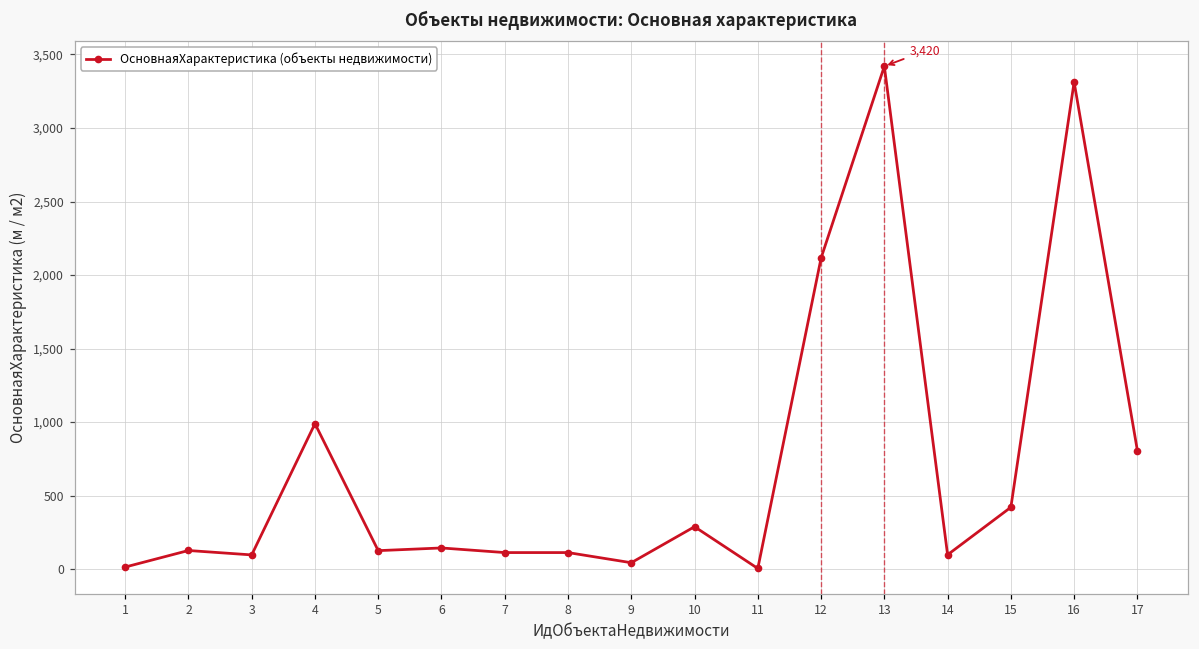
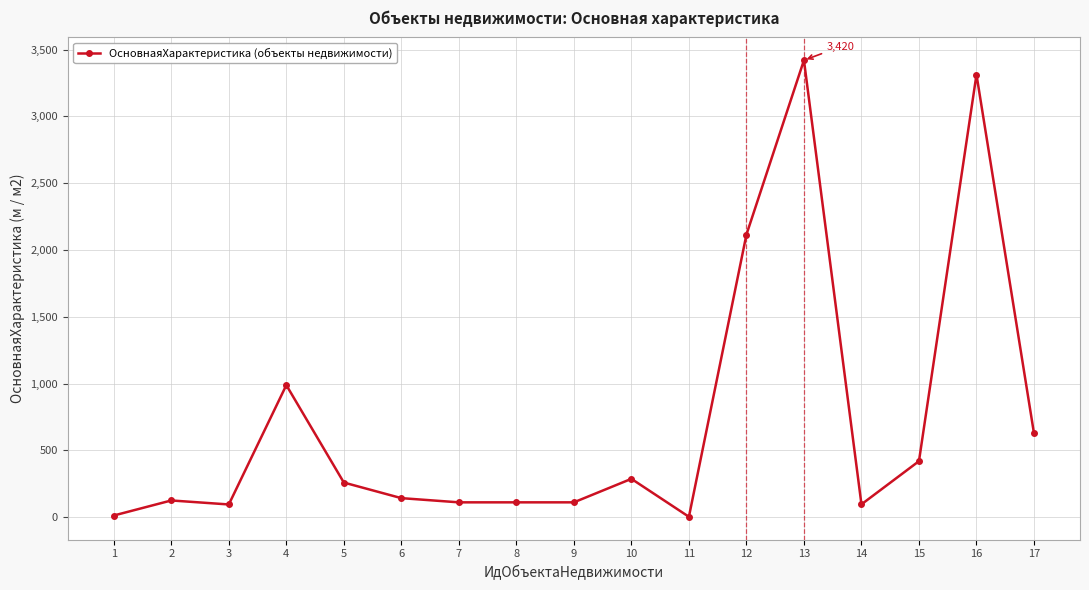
5: 130 -> 260
9: 40 -> 110
17: 810 -> 630
